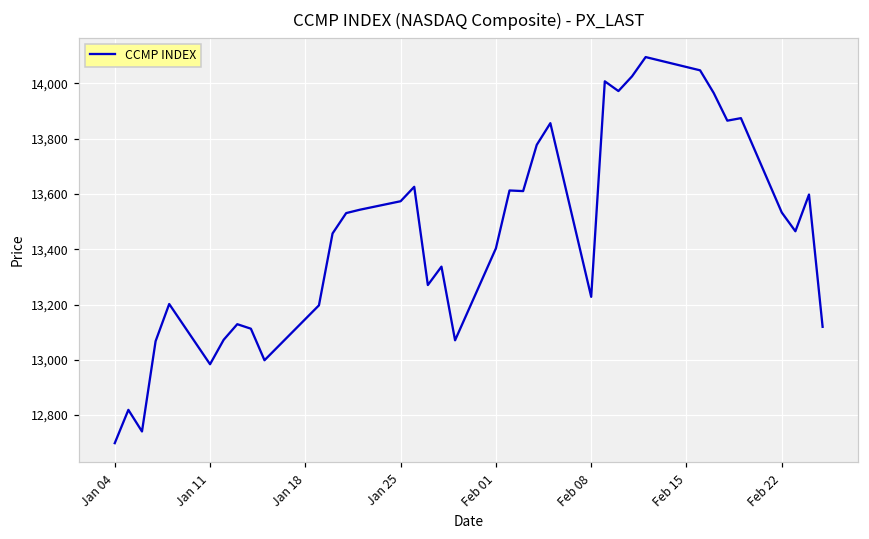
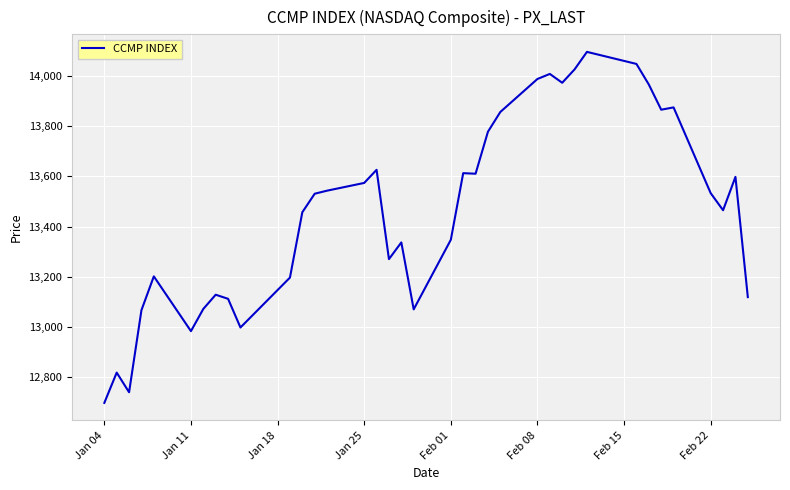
Feb 01: 13,400 -> 13,350
Feb 08: 13,230 -> 13,990
